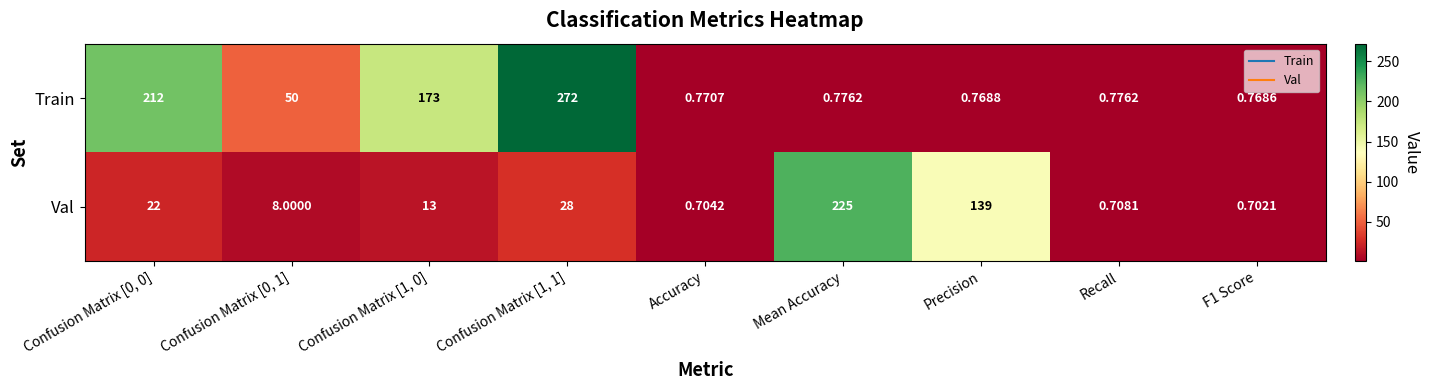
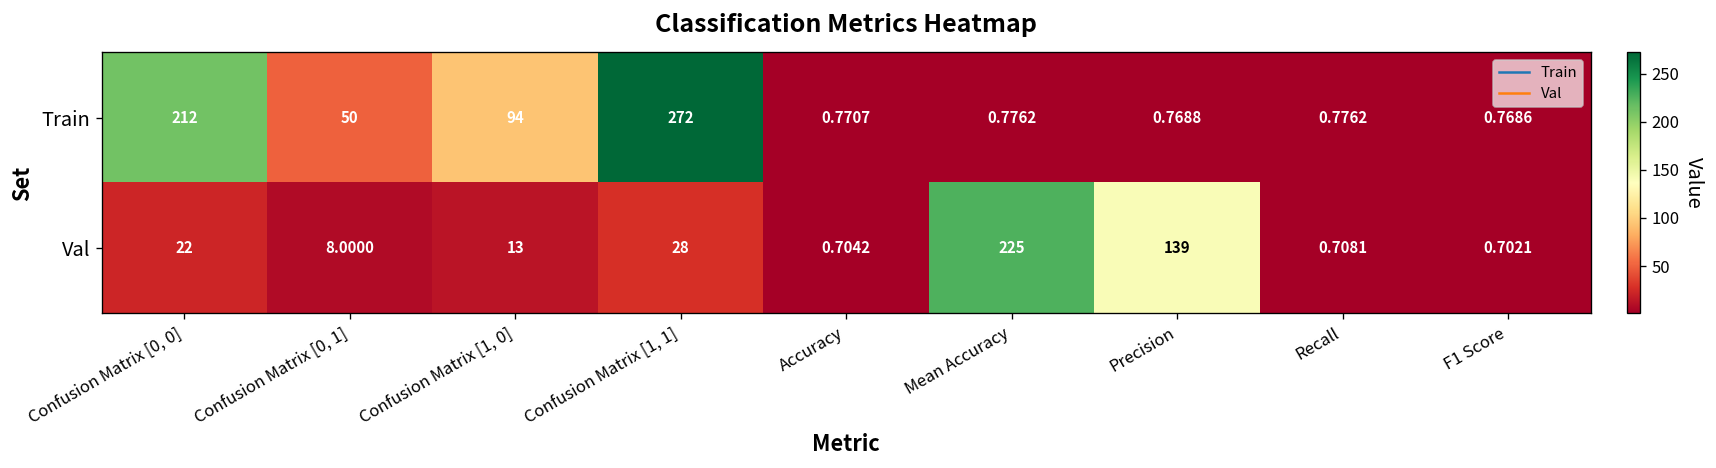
Train, Confusion Matrix [1, 0]: 173 -> 94
